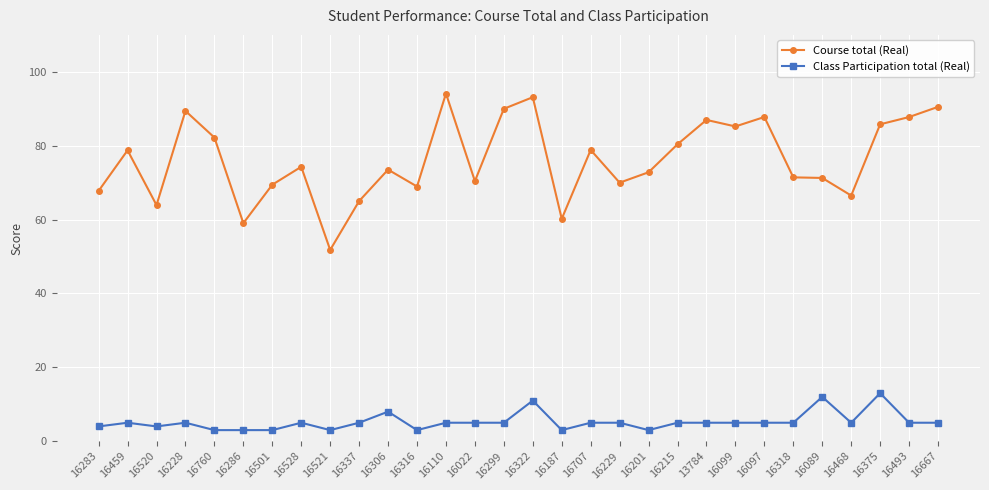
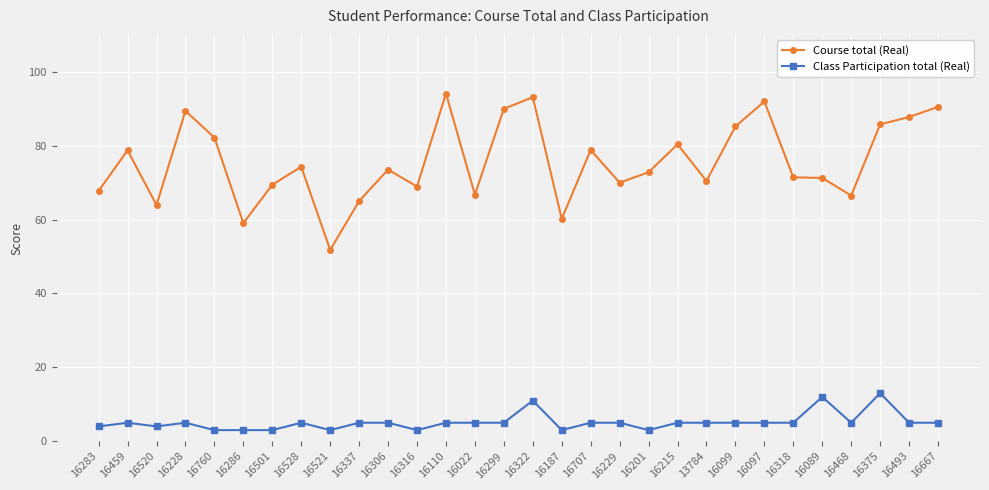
Class Participation total (Real), 16306: 8 -> 5
Course total (Real), 16022: 70 -> 67
Course total (Real), 13784: 87 -> 70
Course total (Real), 16097: 88 -> 92
